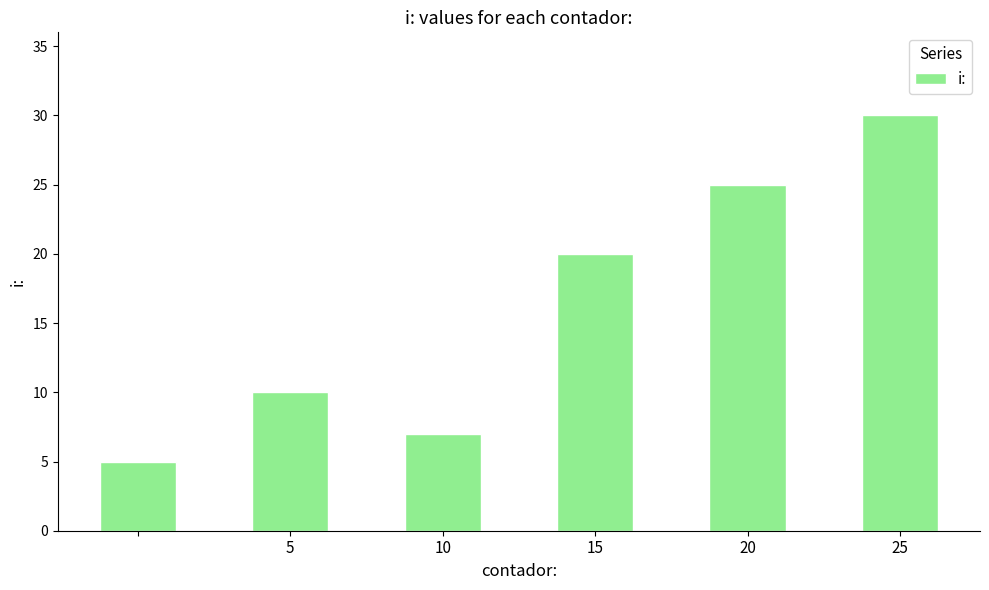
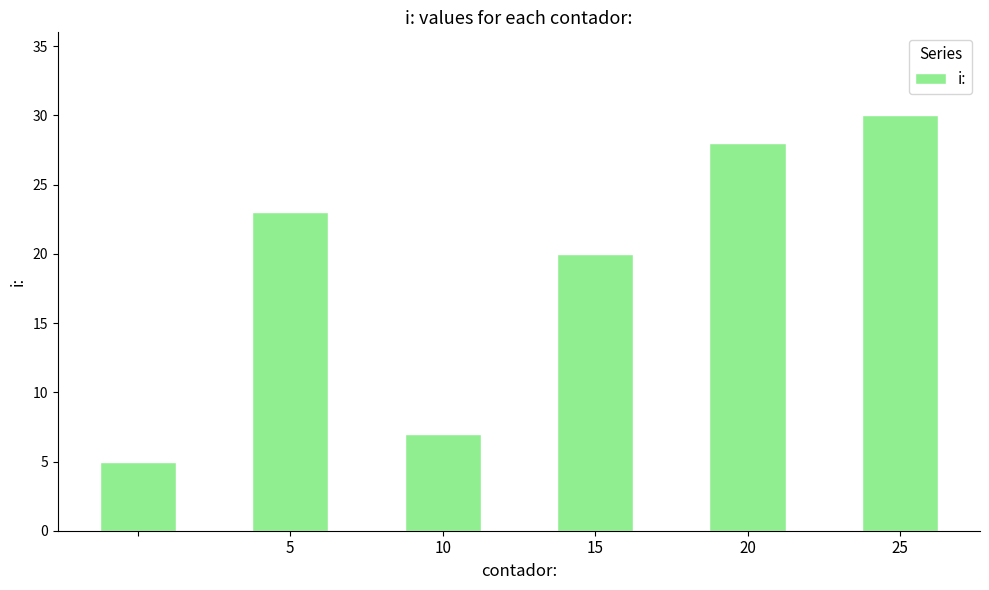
5: 10 -> 23
20: 25 -> 28
